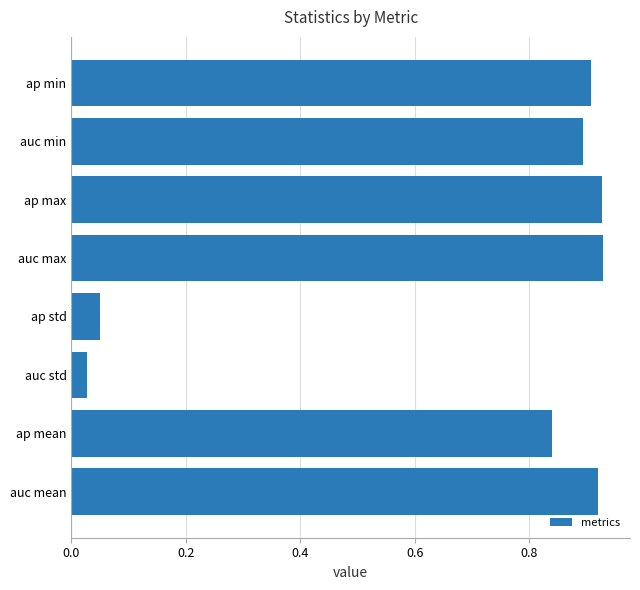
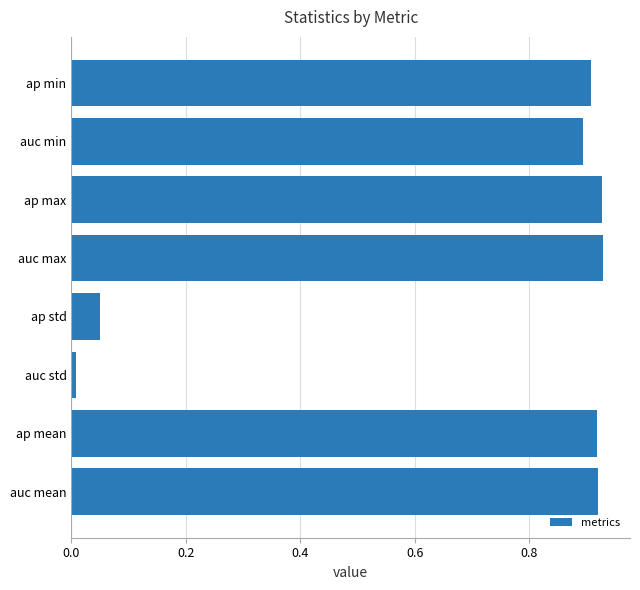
auc std: 0.03 -> 0.01
ap mean: 0.84 -> 0.92
